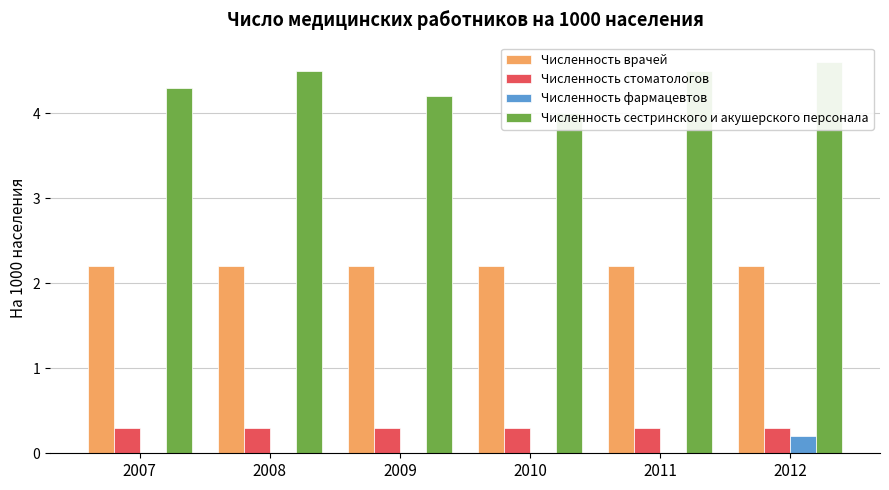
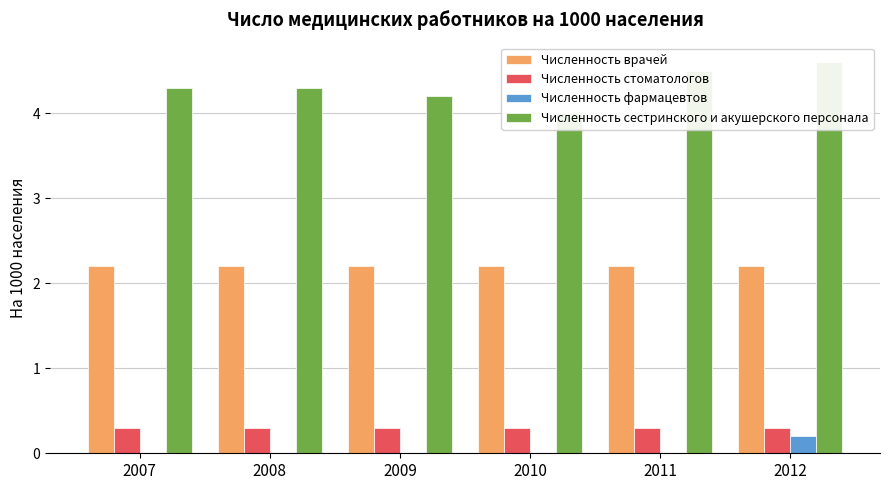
Численность сестринского и акушерского персонала, 2008: 4.5 -> 4.3
